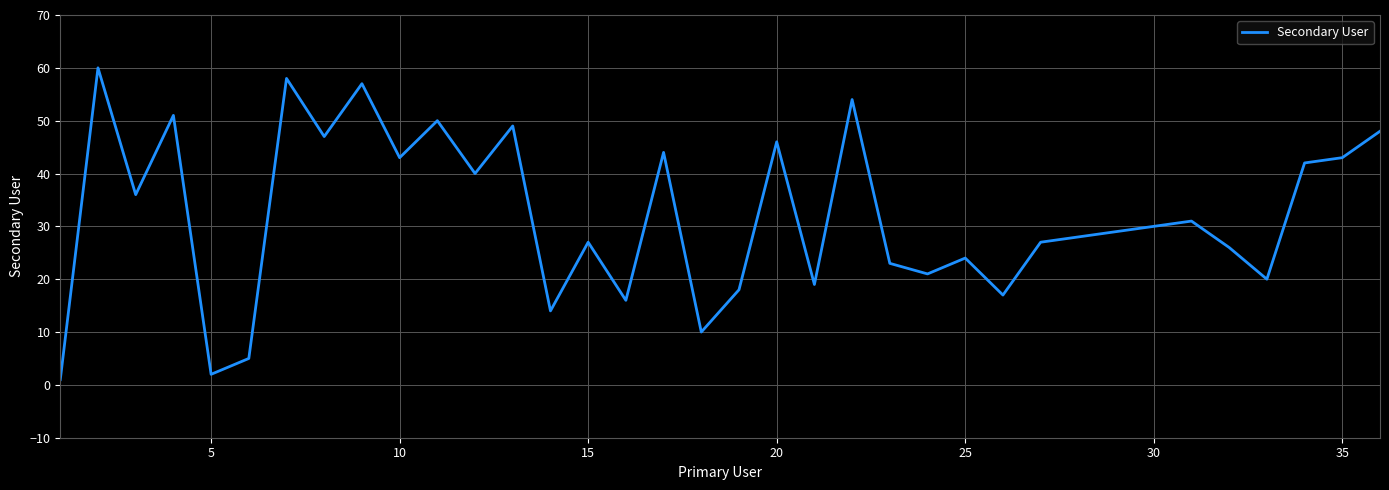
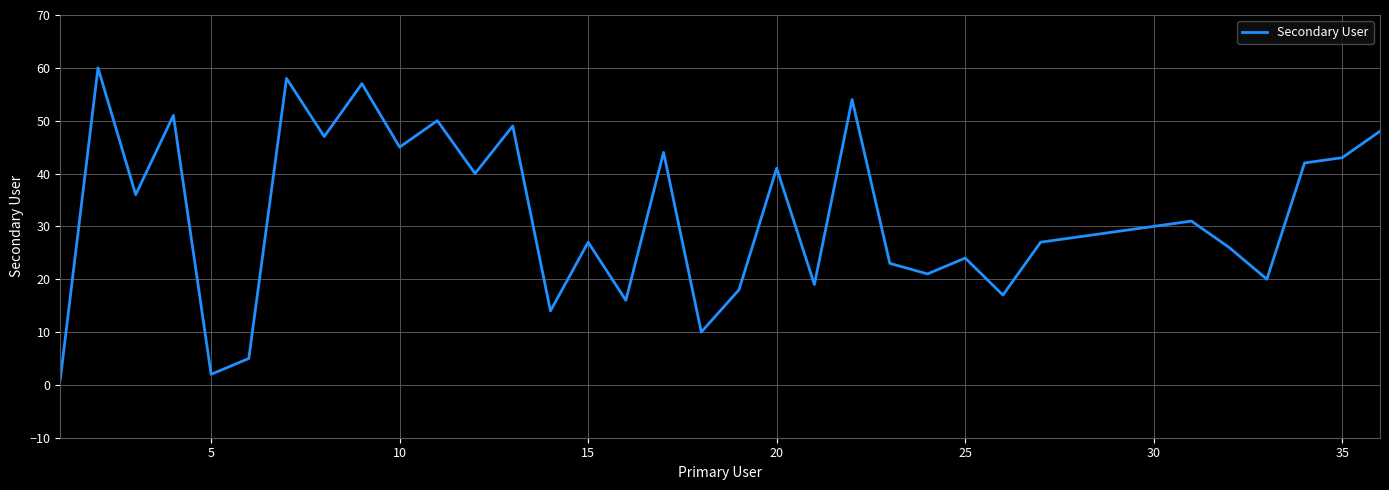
10: 43 -> 45
20: 46 -> 41
